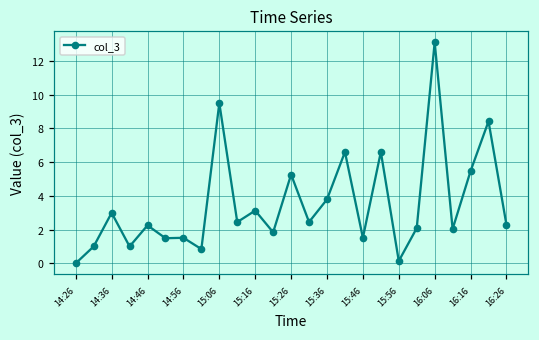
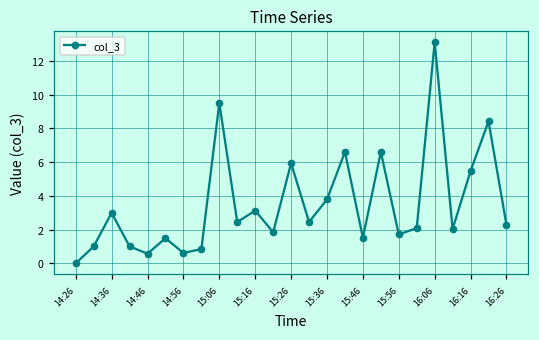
14:46: 2.3 -> 0.6
14:56: 1.5 -> 0.6
15:26: 5.3 -> 5.9
15:56: 0.1 -> 1.7
